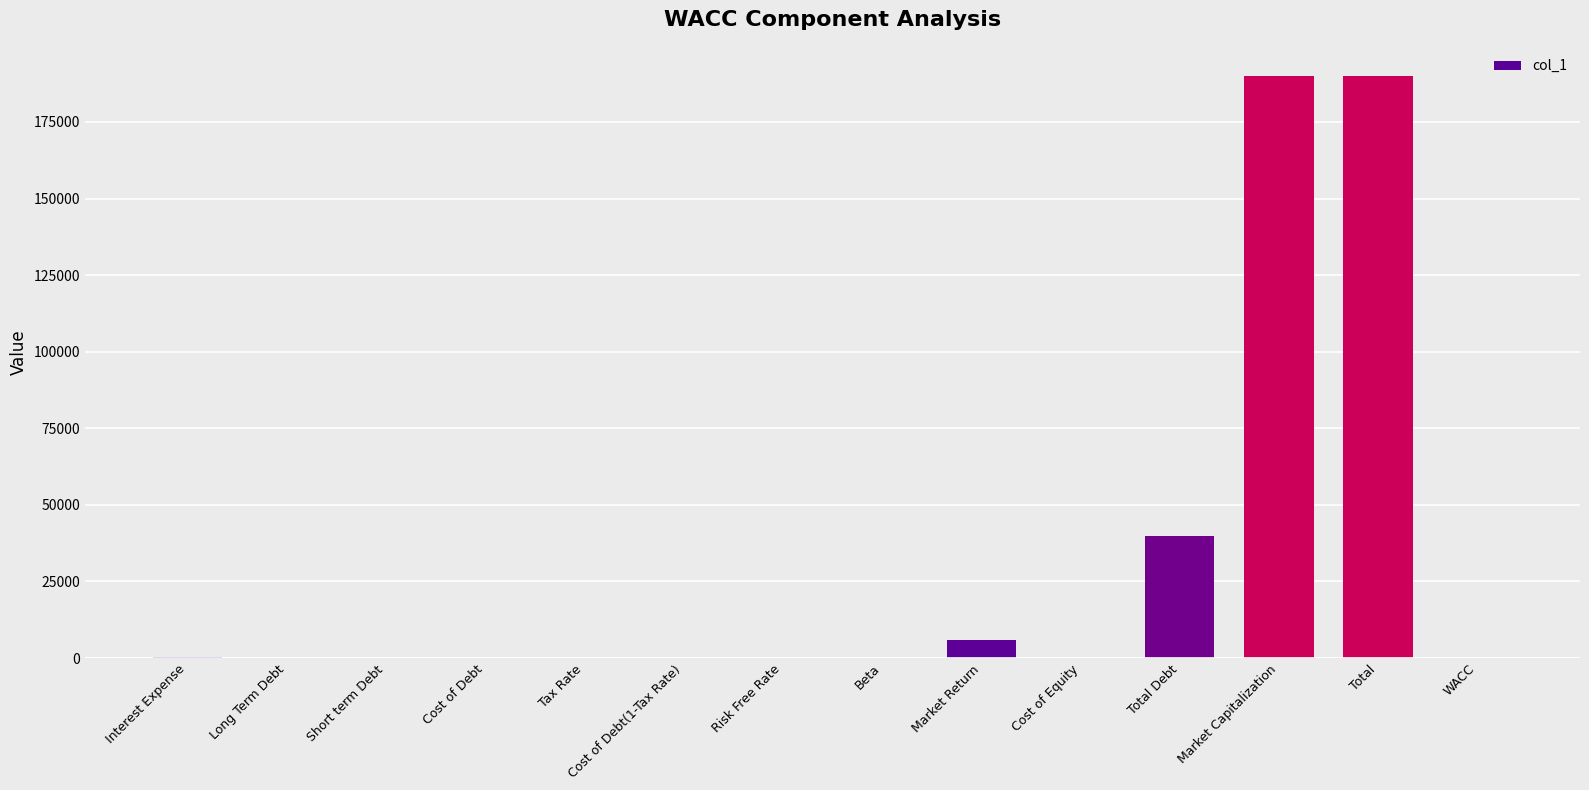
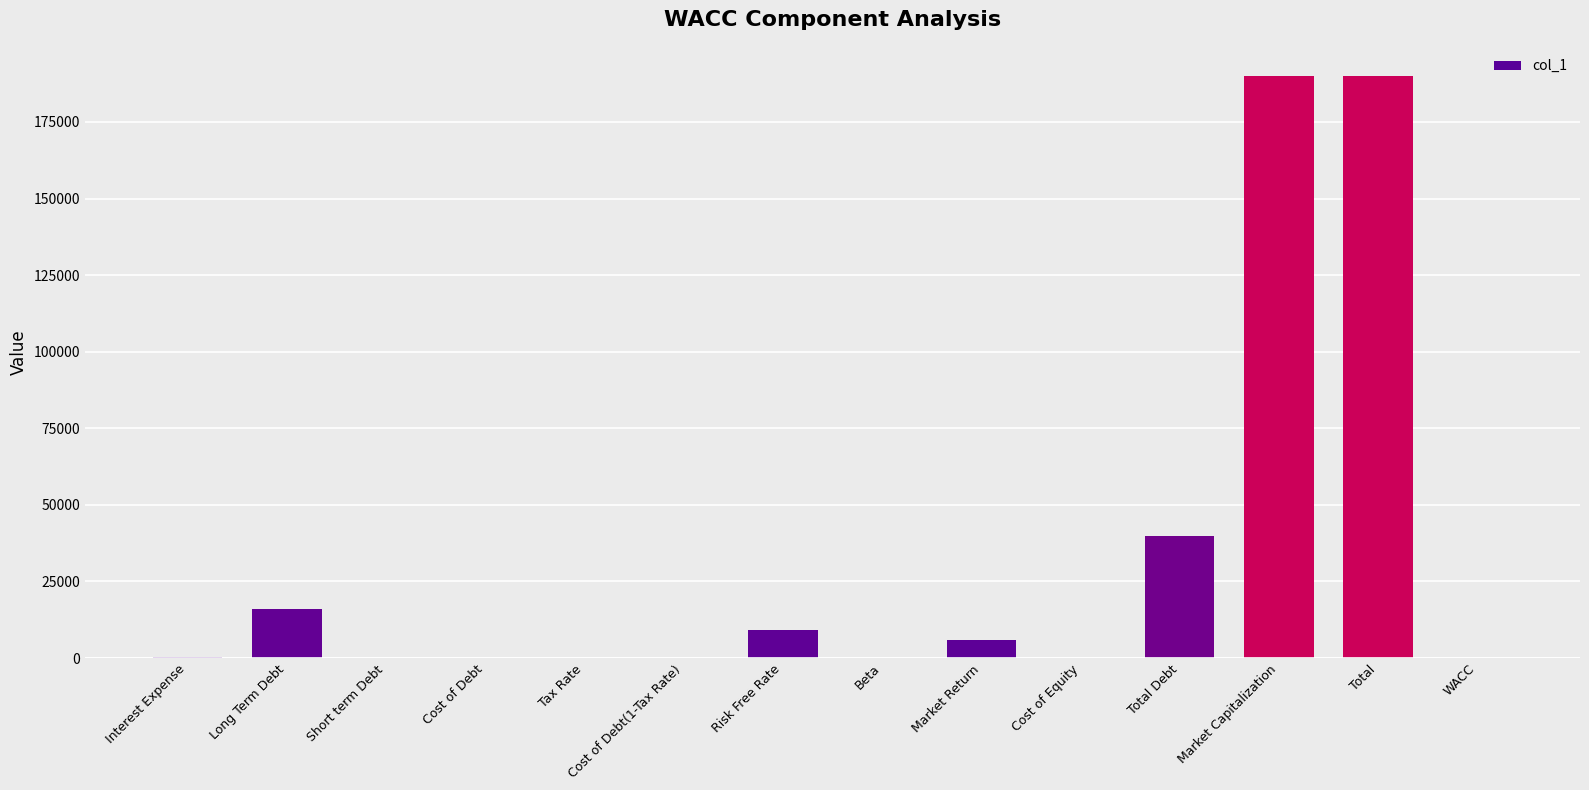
Long Term Debt: 0 -> 16000
Risk Free Rate: 0 -> 9000
